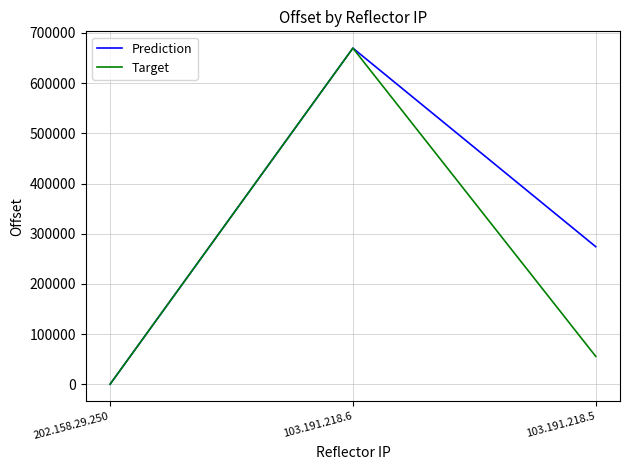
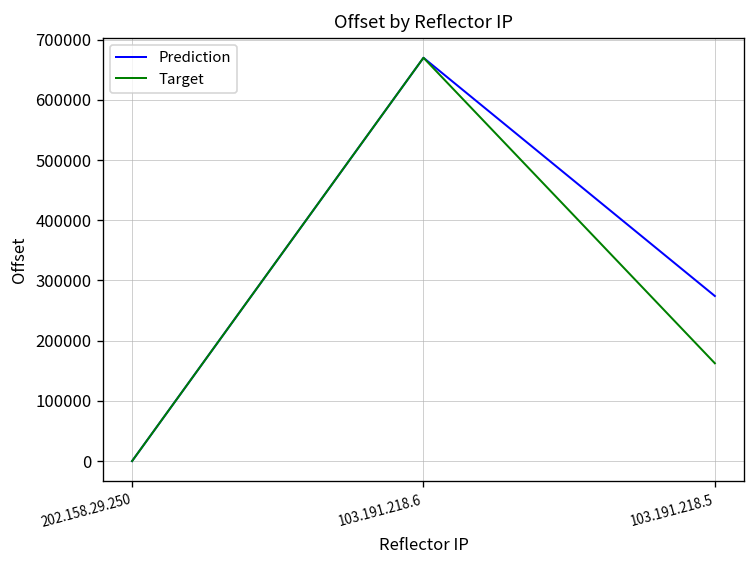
Target, 103.191.218.5: 60000 -> 160000
